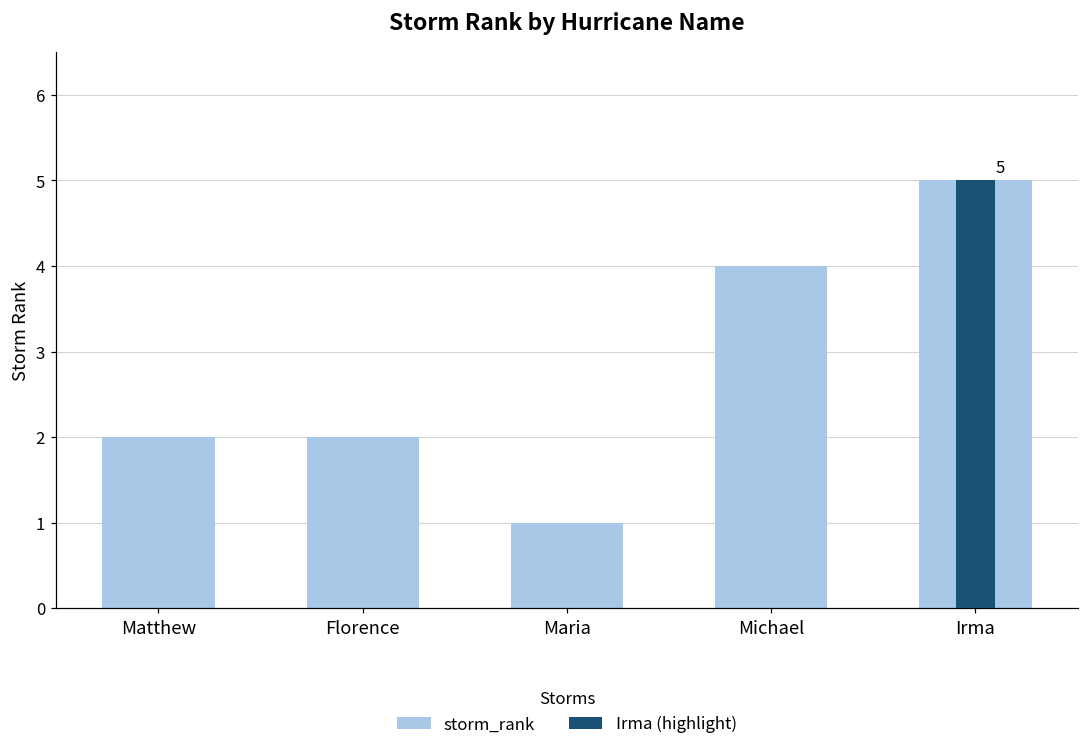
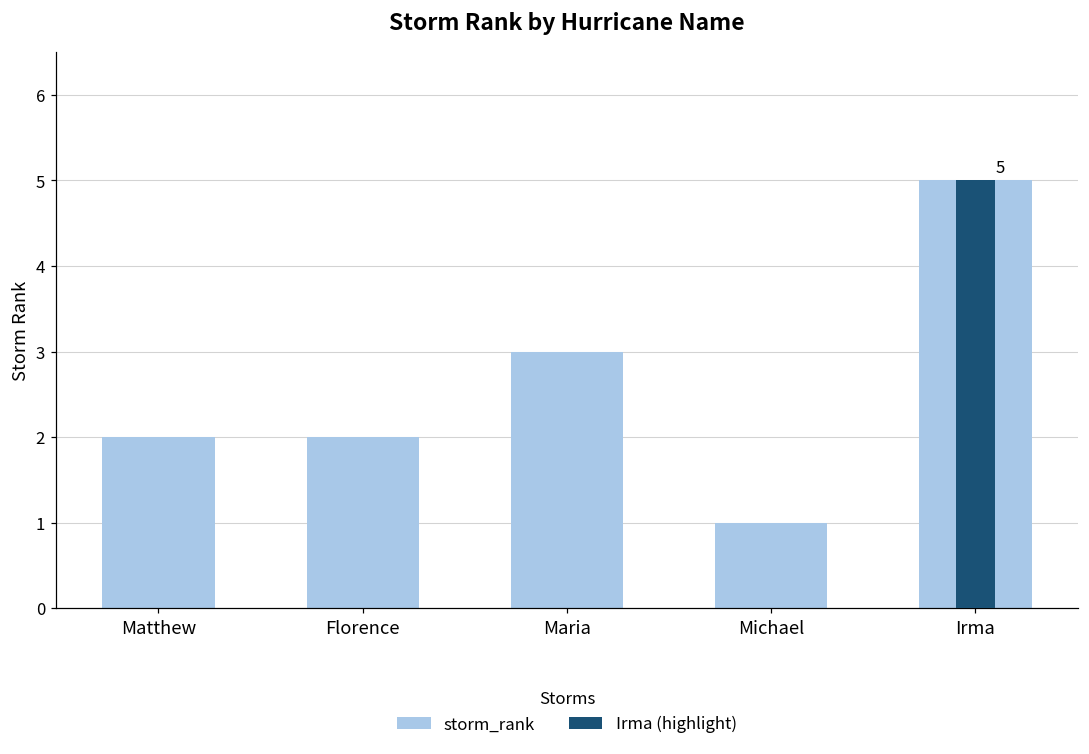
storm_rank, Maria: 1 -> 3
storm_rank, Michael: 4 -> 1
